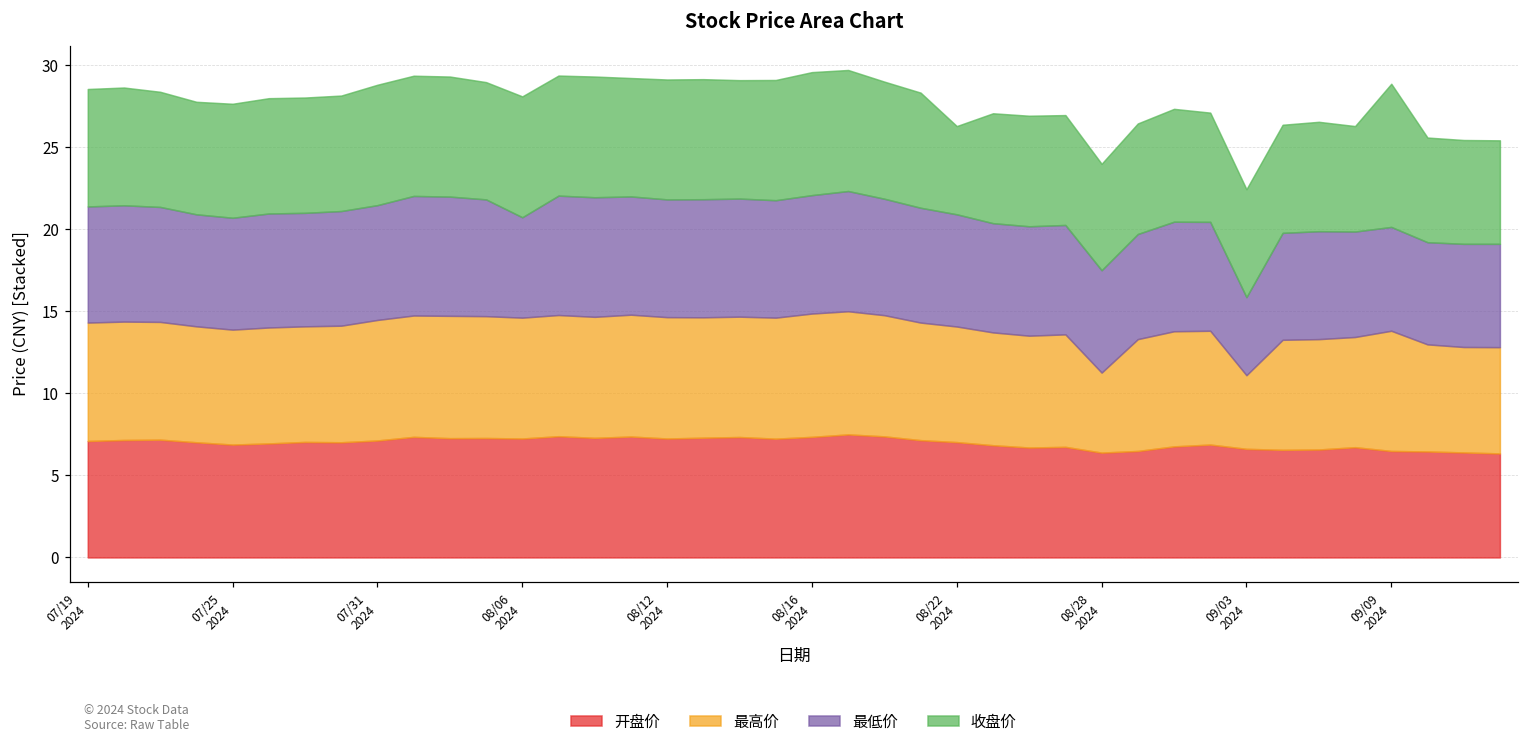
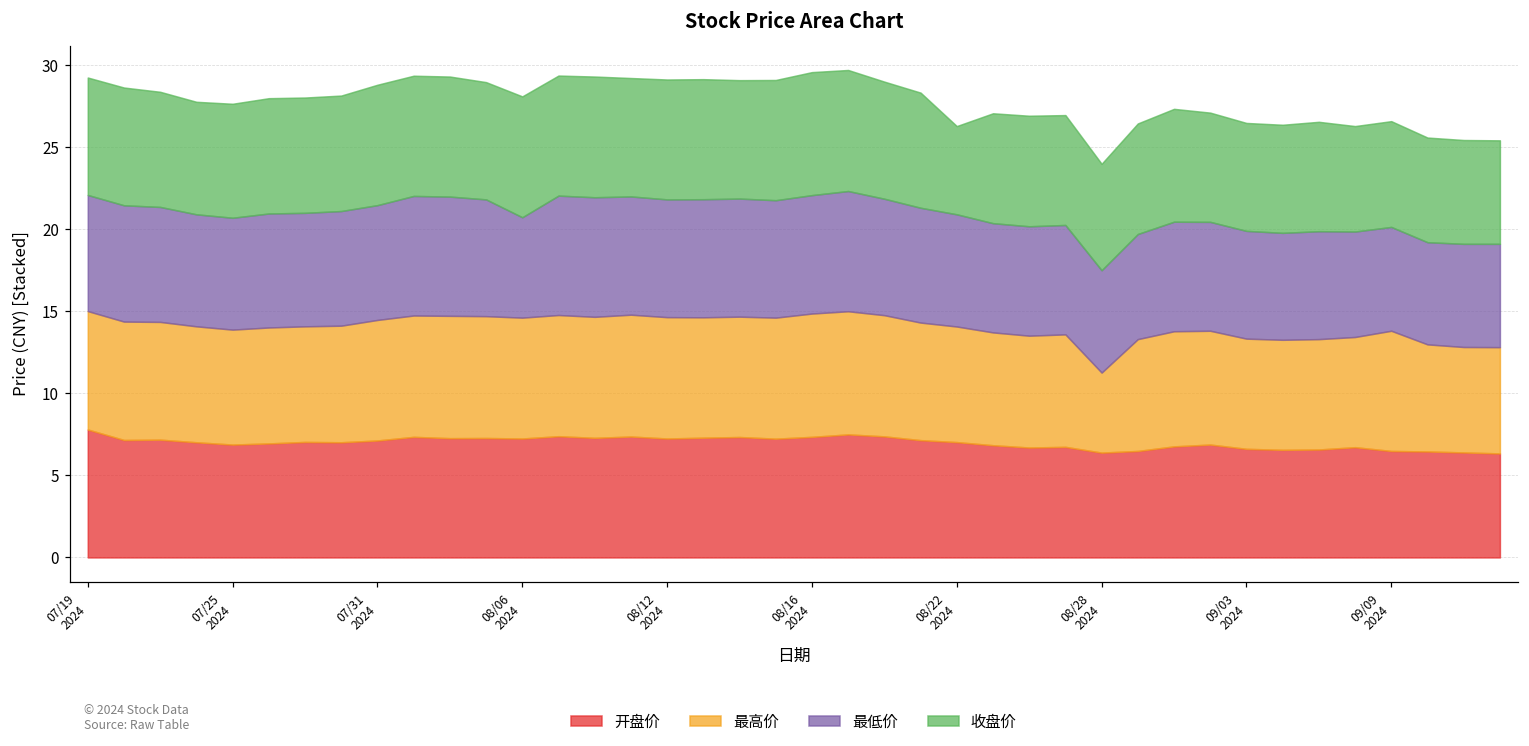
开盘价, 07/19 2024: 7.1 -> 7.8
最高价, 09/03 2024: 4.5 -> 6.7
最低价, 09/03 2024: 4.8 -> 6.6
收盘价, 09/09 2024: 8.7 -> 6.4
